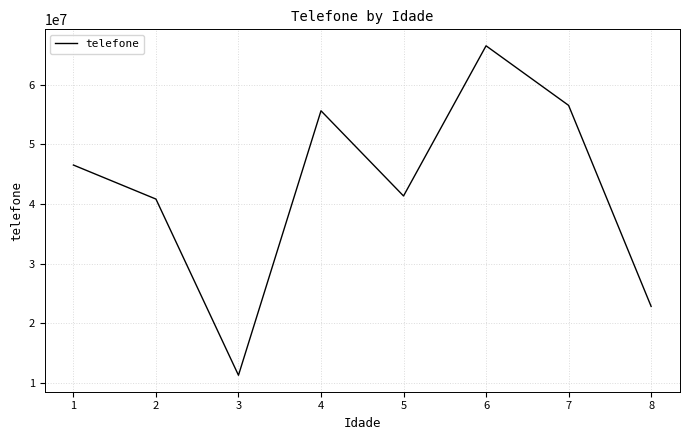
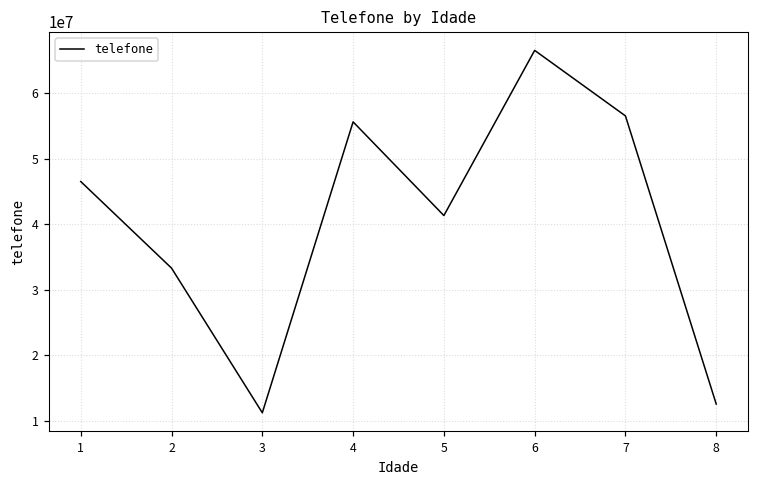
2: 41000000 -> 33000000
8: 23000000 -> 13000000
